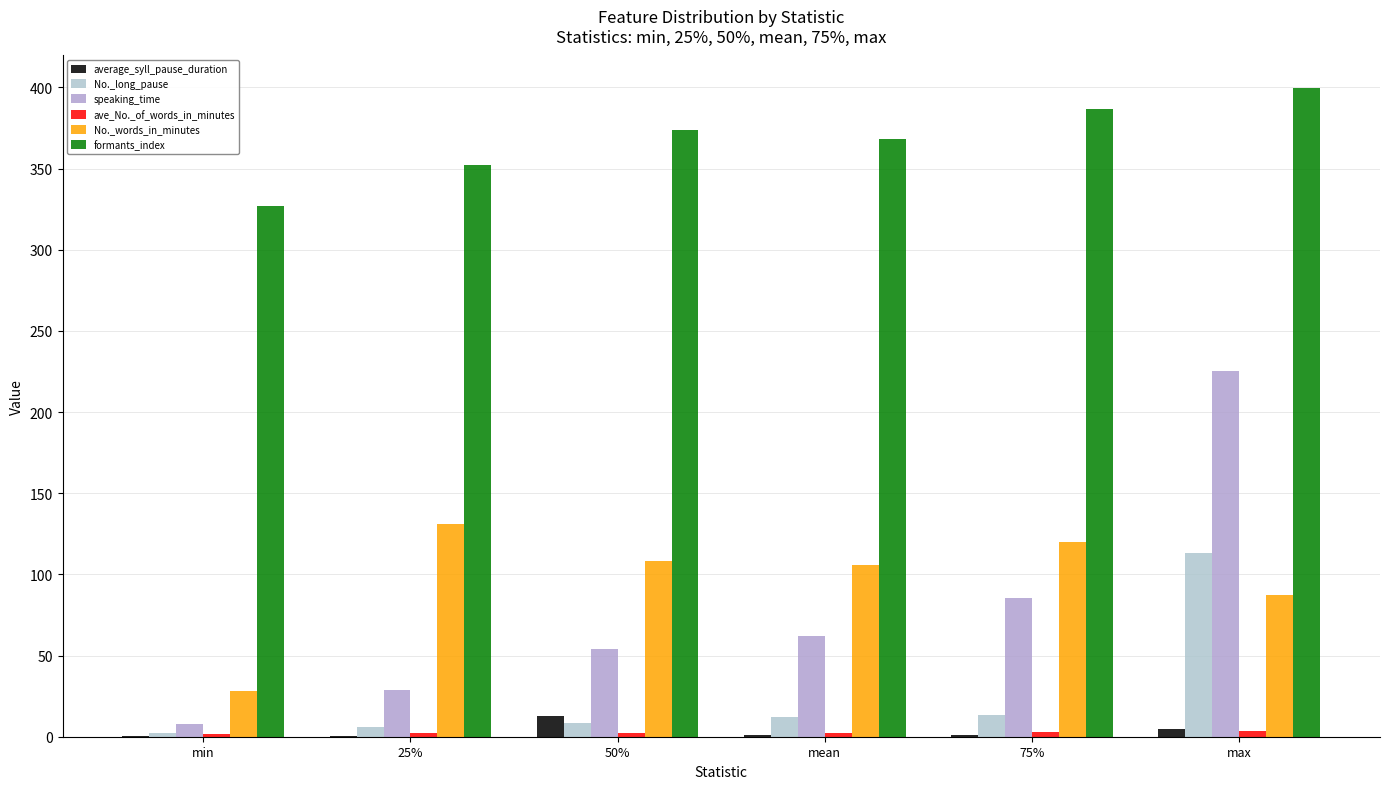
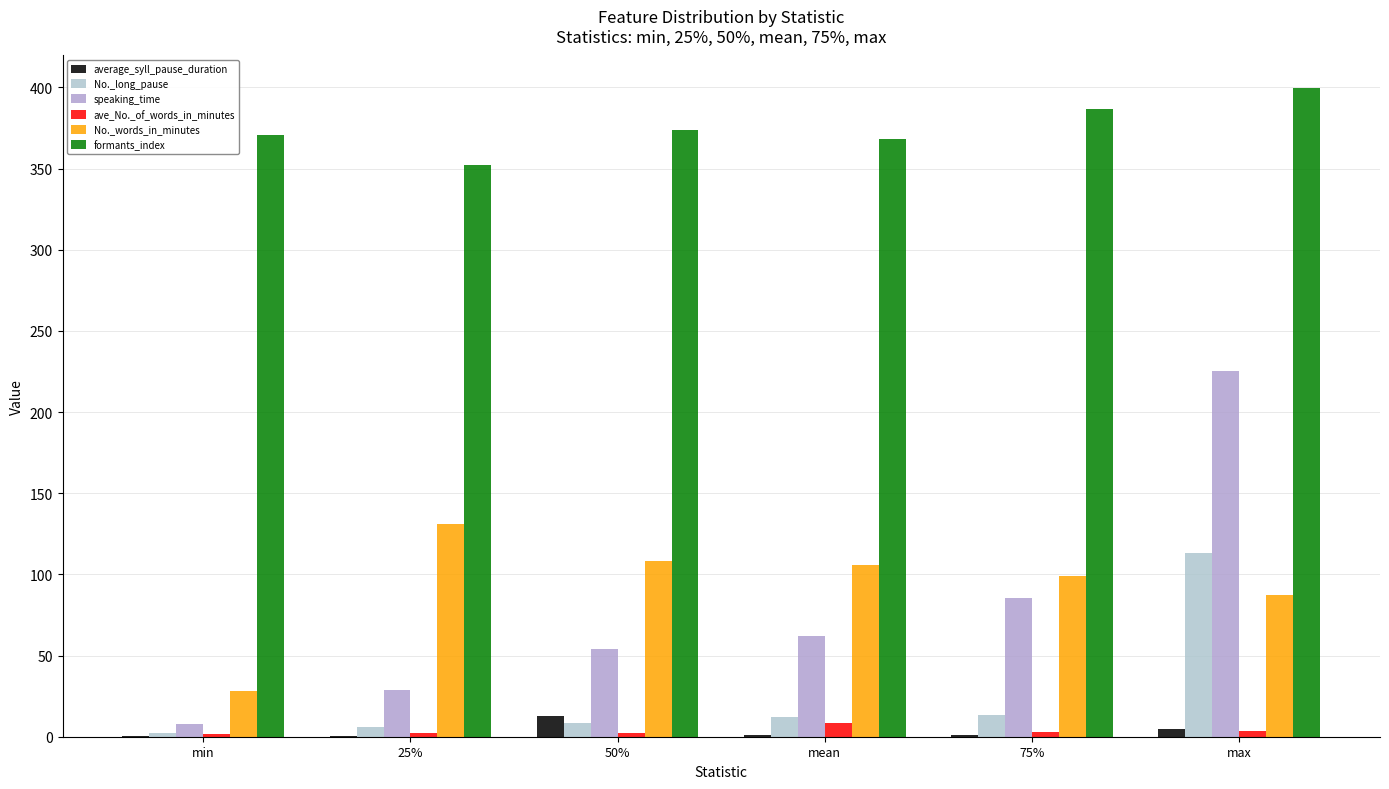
formants_index, min: 327 -> 371
ave_No._of_words_in_minutes, mean: 3 -> 9
No._words_in_minutes, 75%: 120 -> 99
